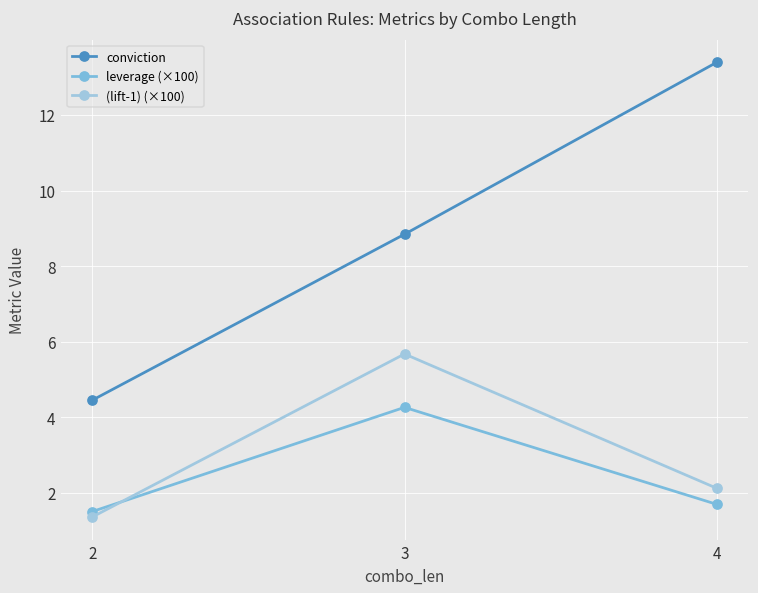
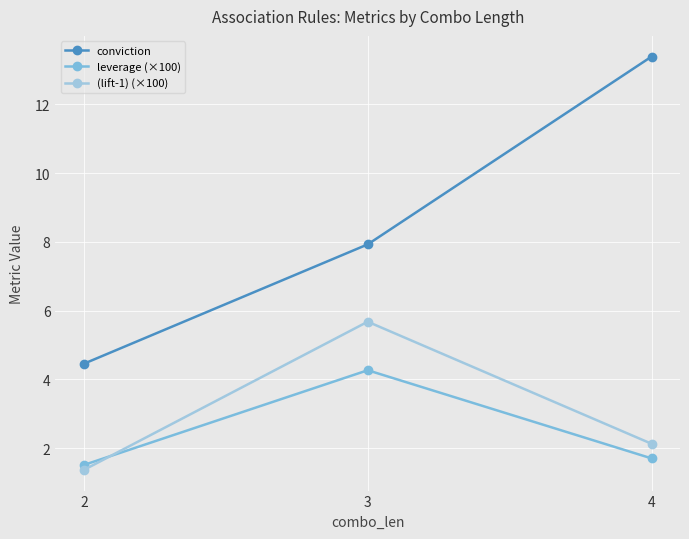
conviction, 3: 8.8 -> 7.9
